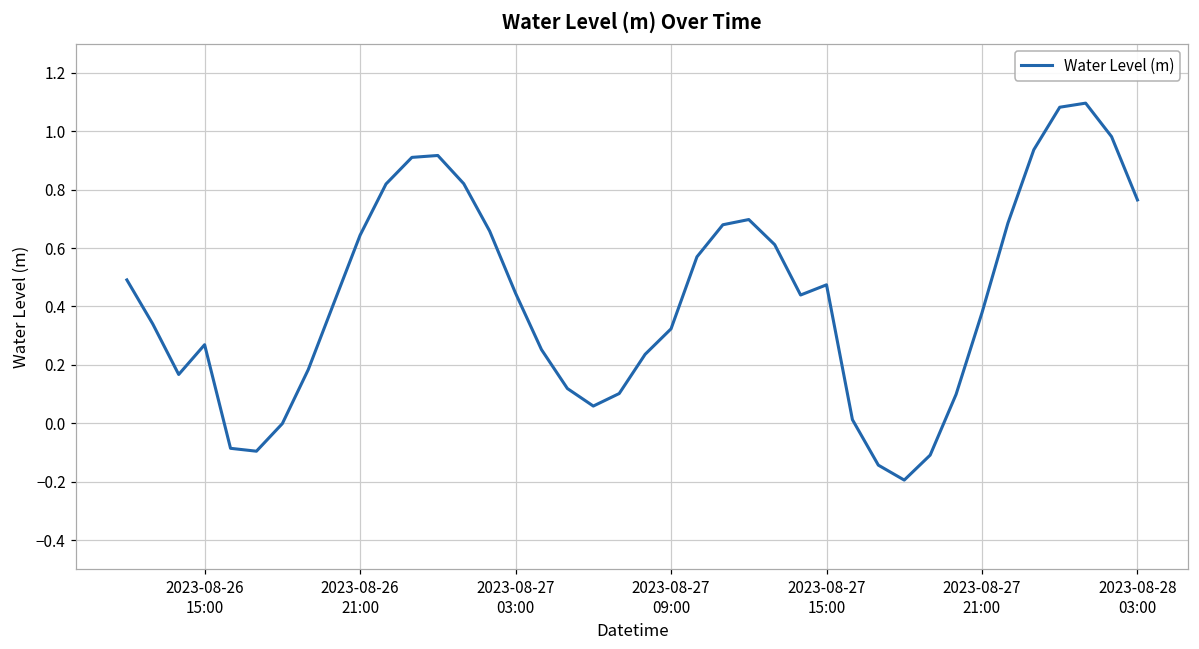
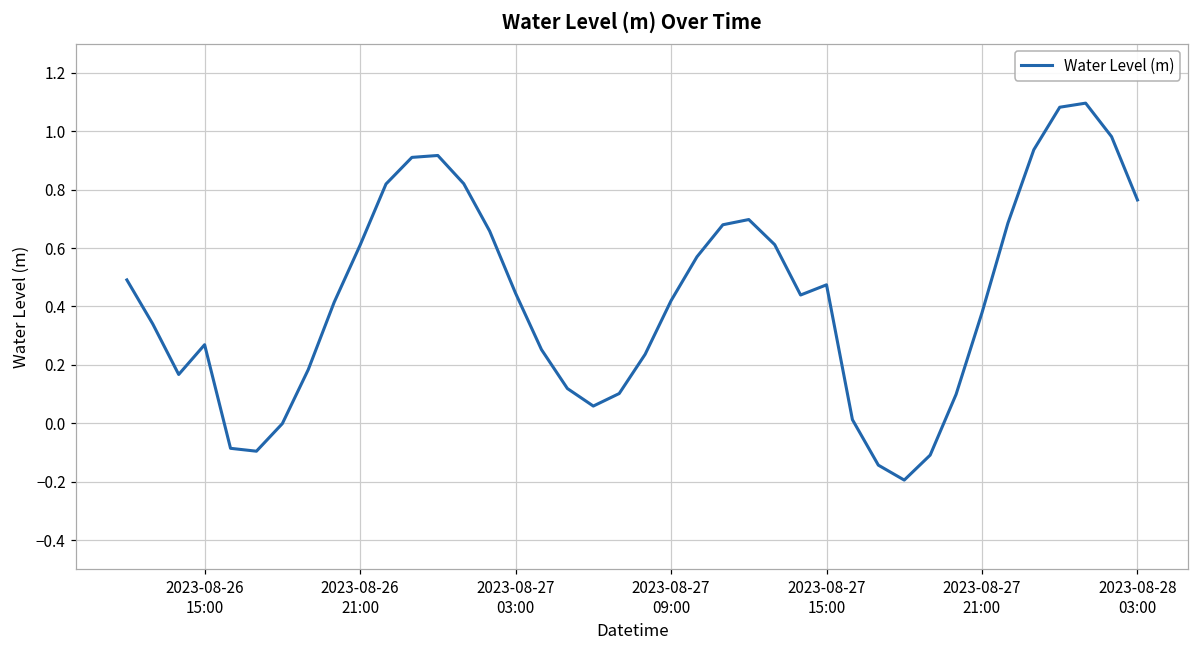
2023-08-26 21:00: 0.64 -> 0.61
2023-08-27 09:00: 0.32 -> 0.42
